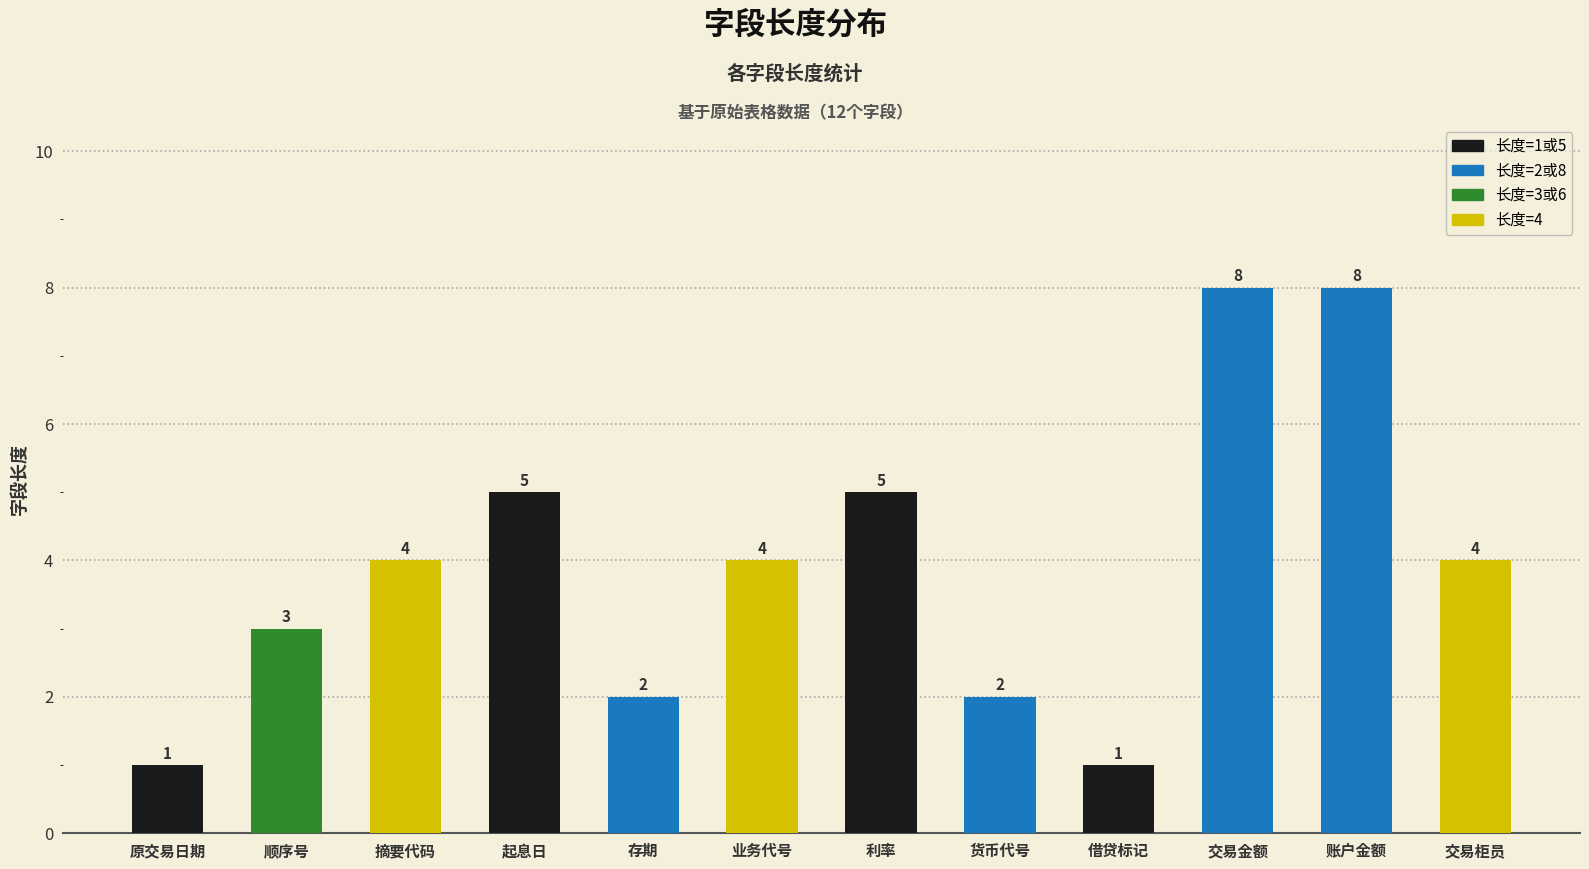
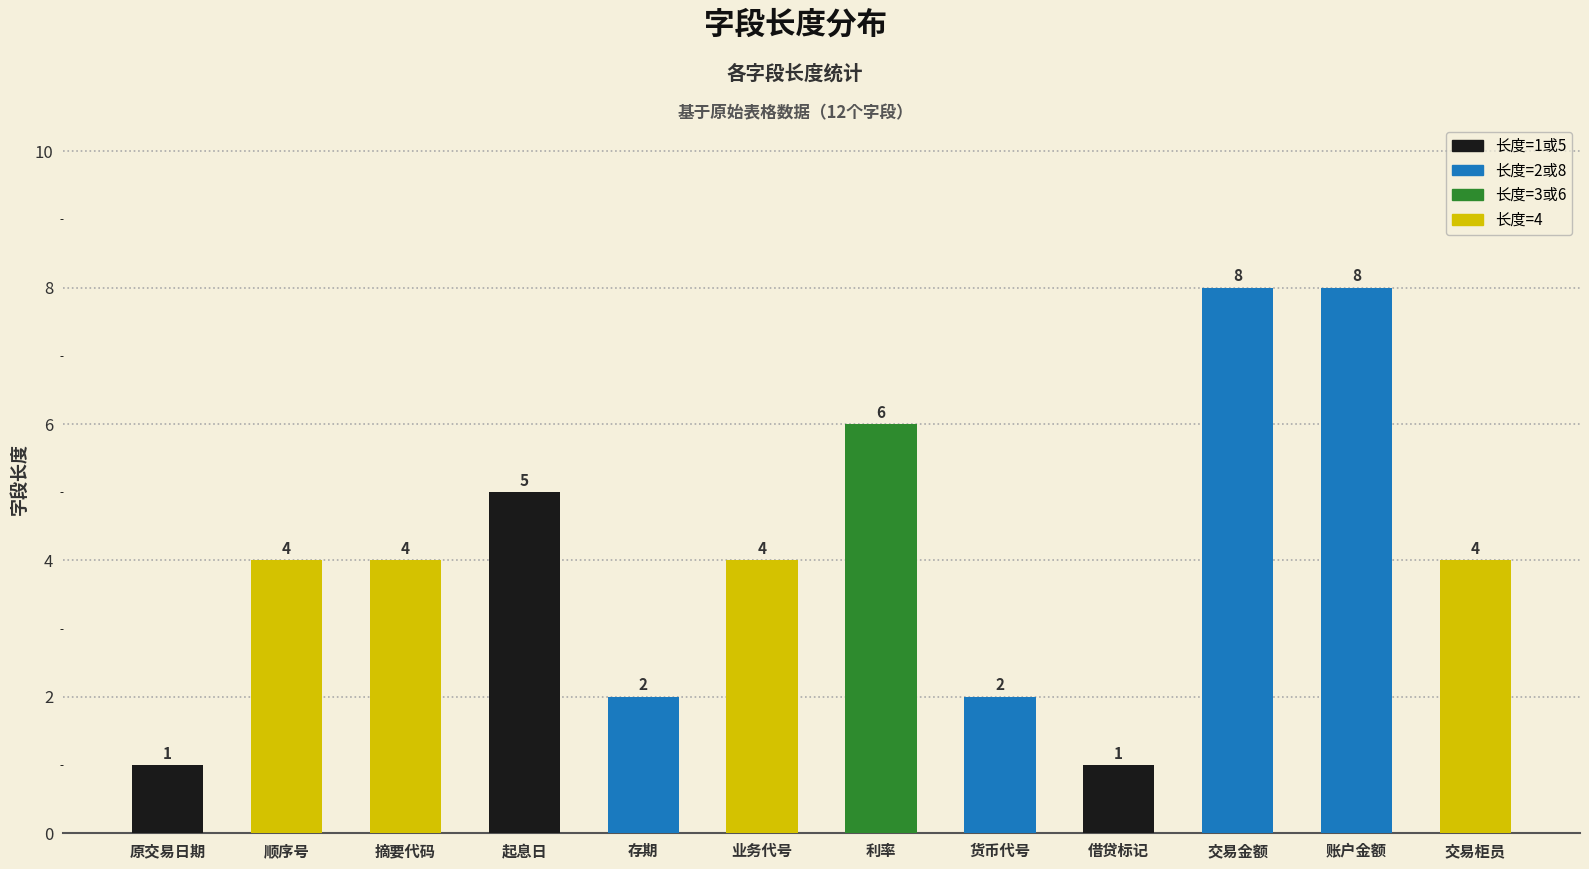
顺序号: 3 -> 4
利率: 5 -> 6
